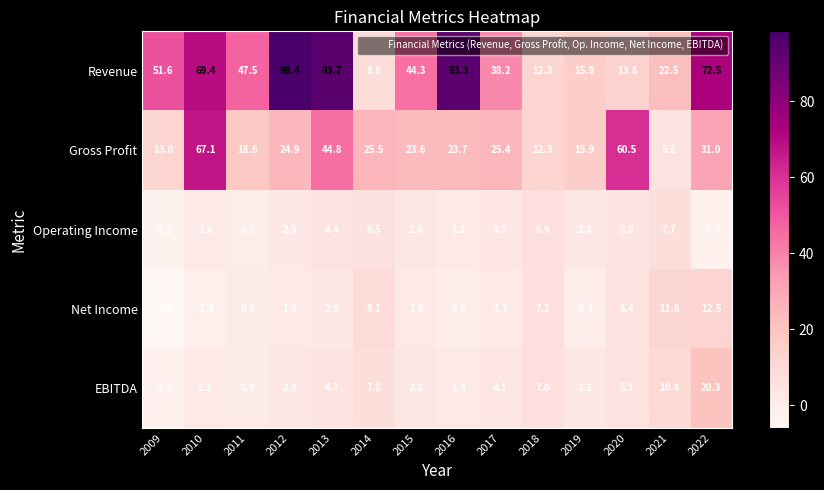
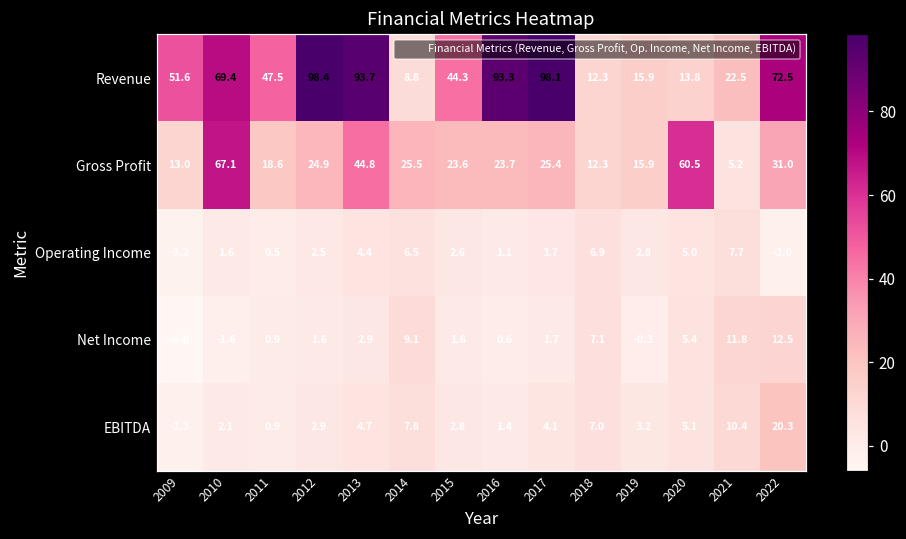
Revenue, 2017: 38.2 -> 98.1
